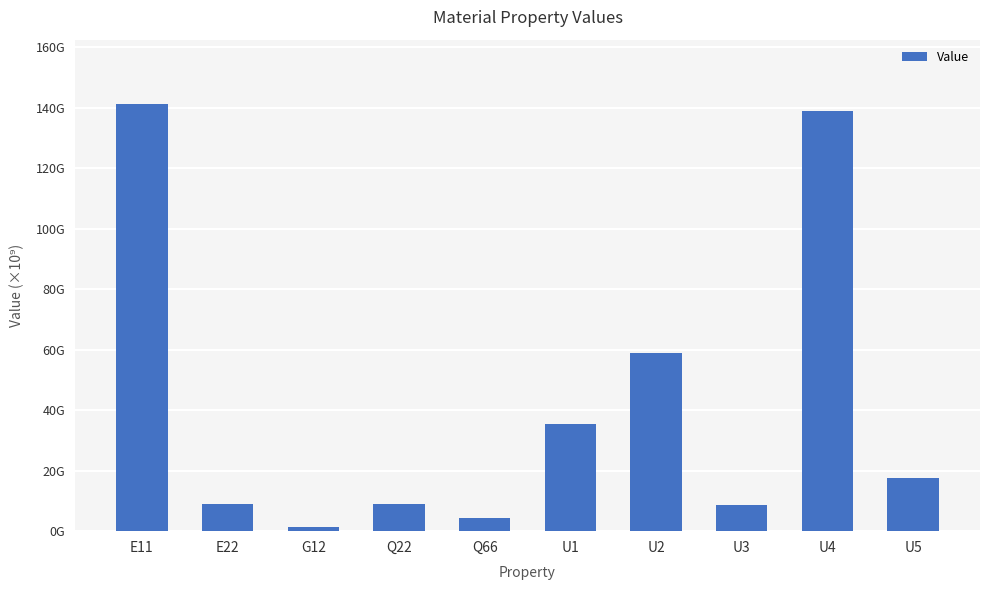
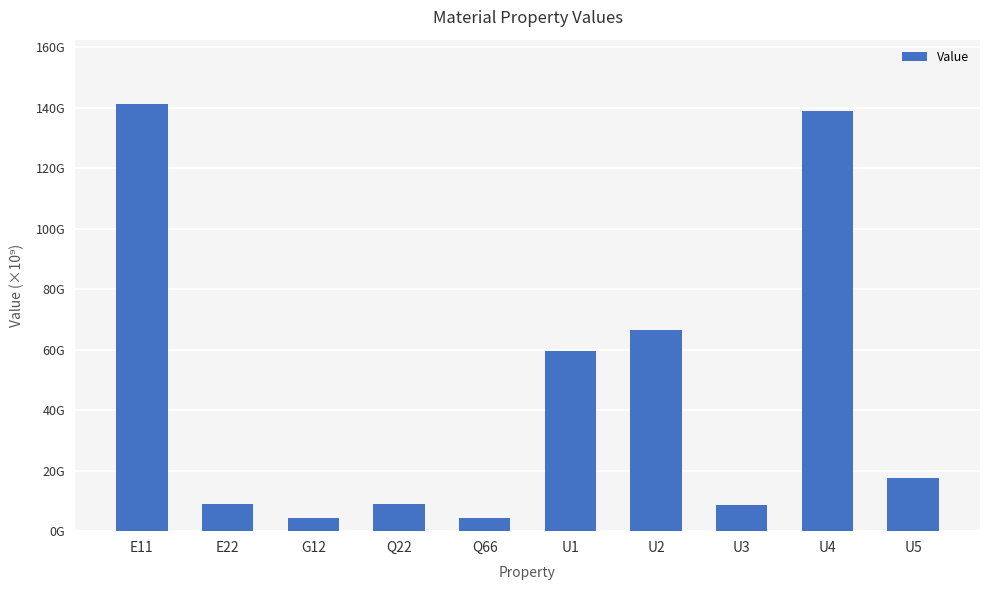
G12: 2000000000 -> 4000000000
U1: 35000000000 -> 60000000000
U2: 59000000000 -> 67000000000
